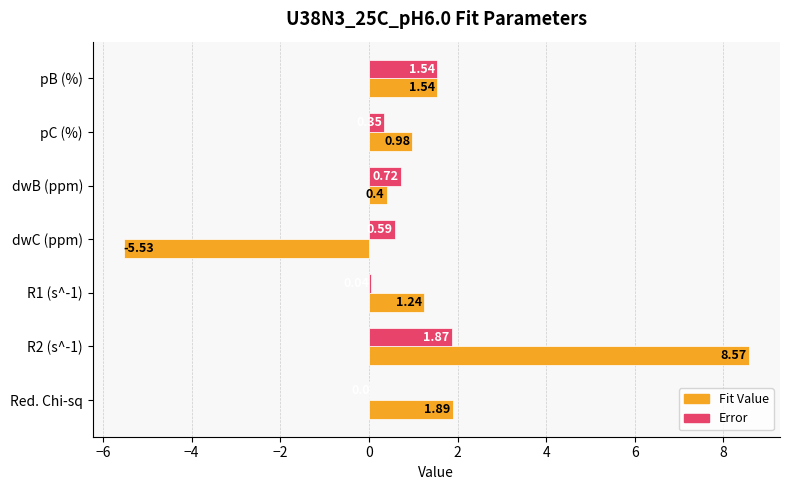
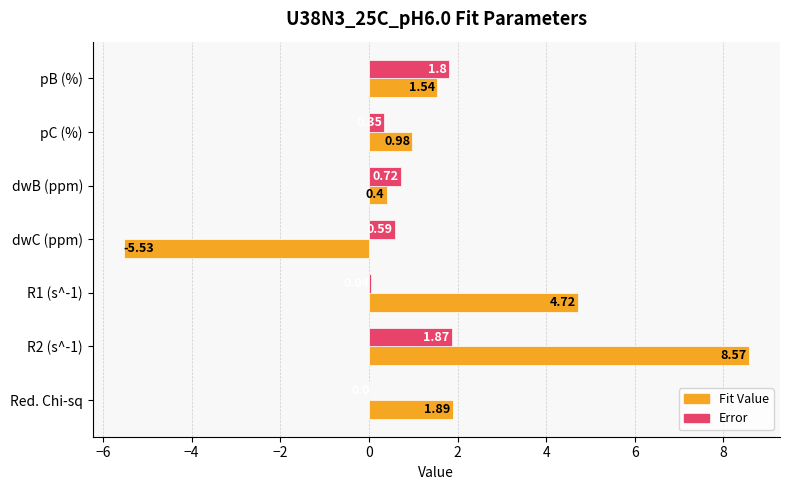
Error, pB (%): 1.54 -> 1.8
Fit Value, R1 (s^-1): 1.24 -> 4.72
